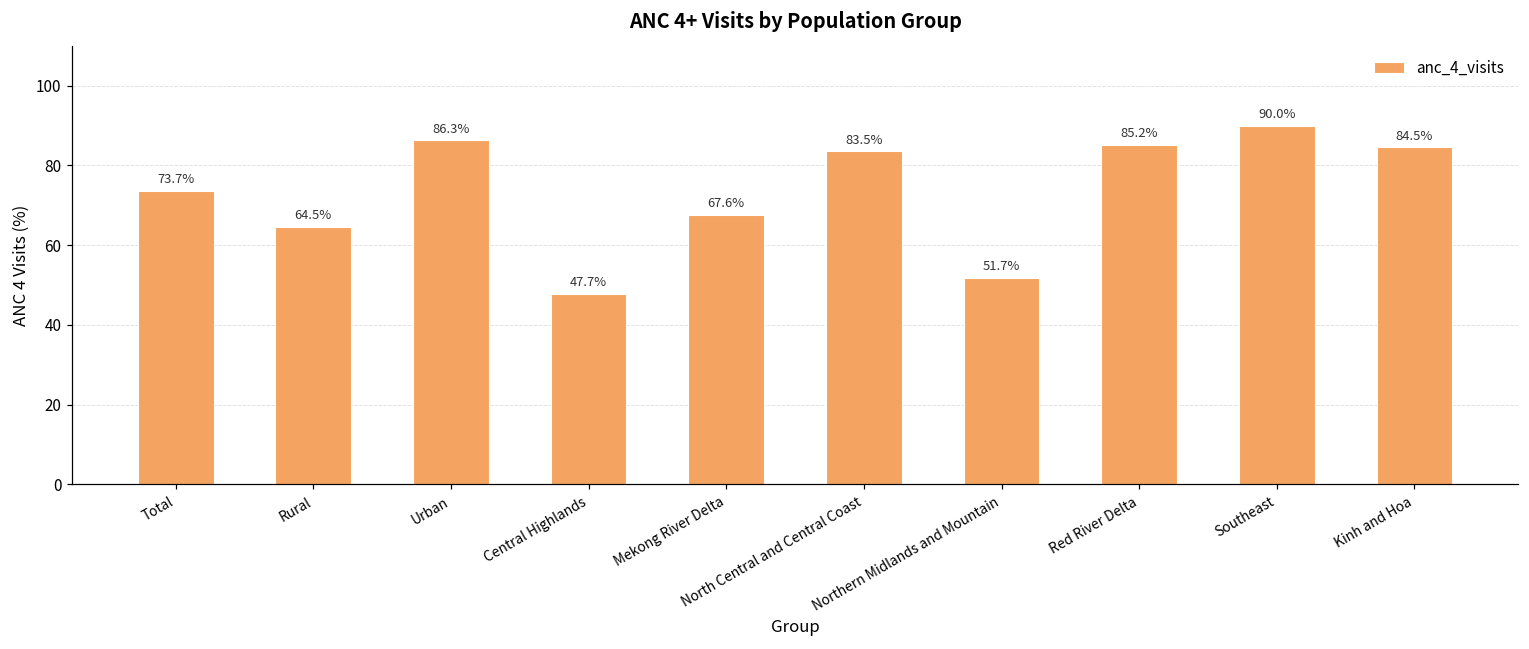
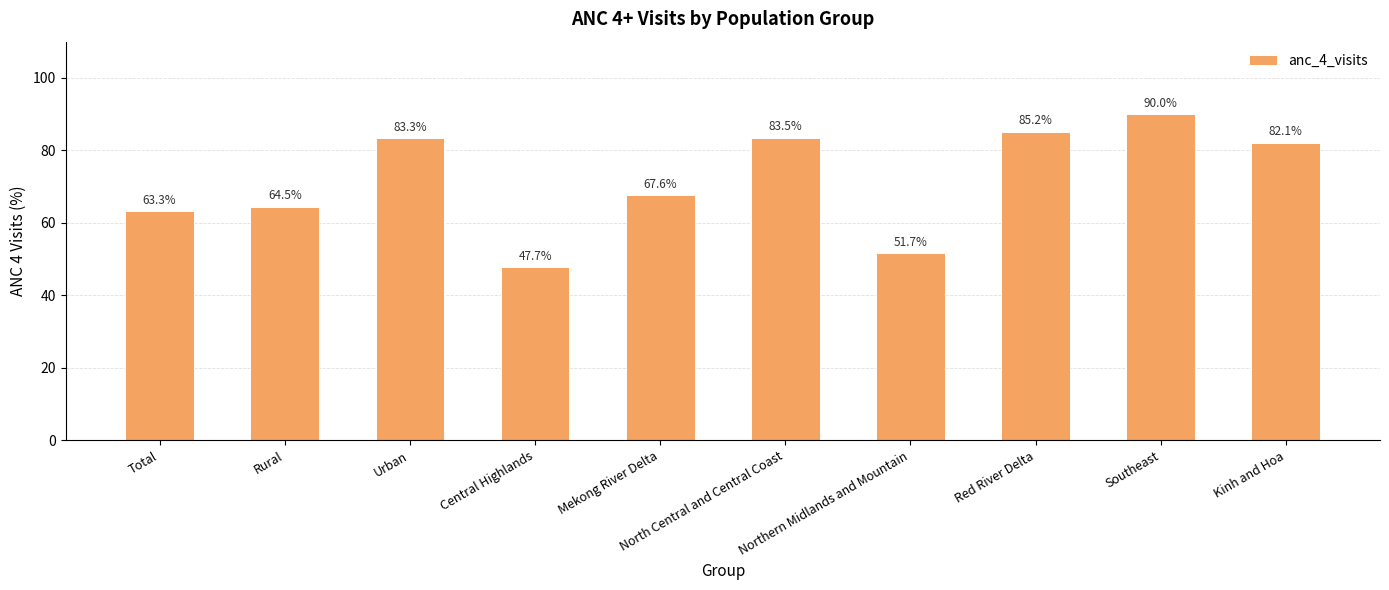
Total: 73.7% -> 63.3%
Urban: 86.3% -> 83.3%
Kinh and Hoa: 84.5% -> 82.1%
